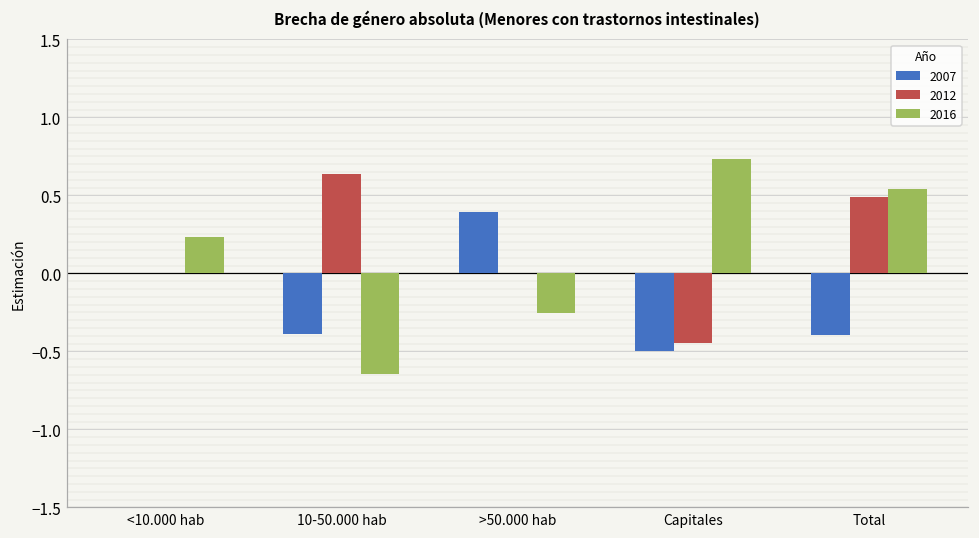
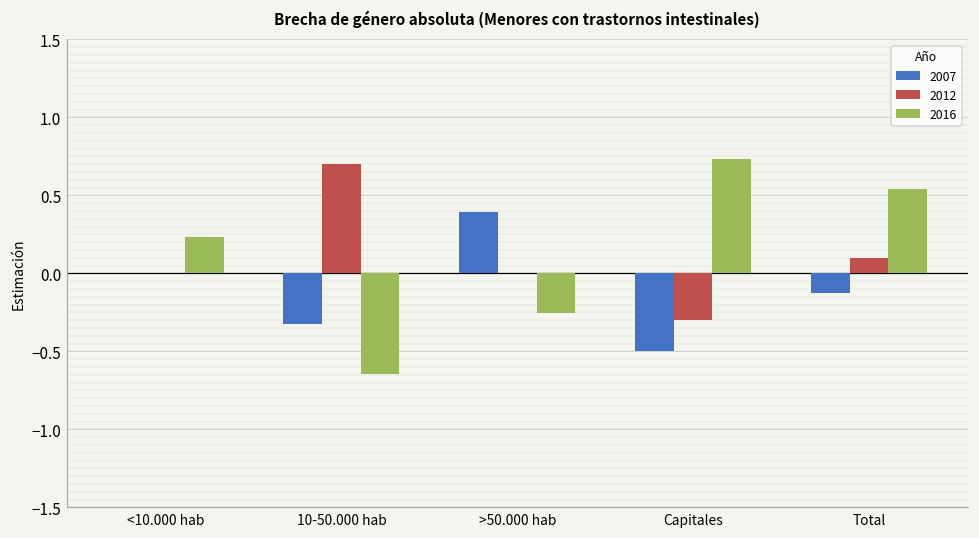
2007, 10-50.000 hab: -0.39 -> -0.32
2012, 10-50.000 hab: 0.63 -> 0.70
2012, Capitales: -0.44 -> -0.30
2007, Total: -0.40 -> -0.13
2012, Total: 0.49 -> 0.10
